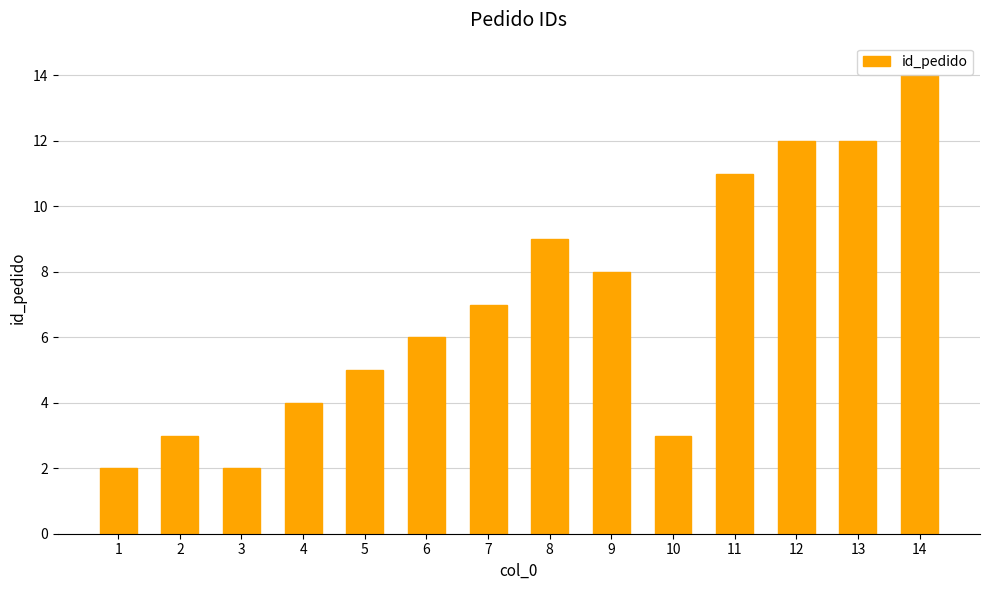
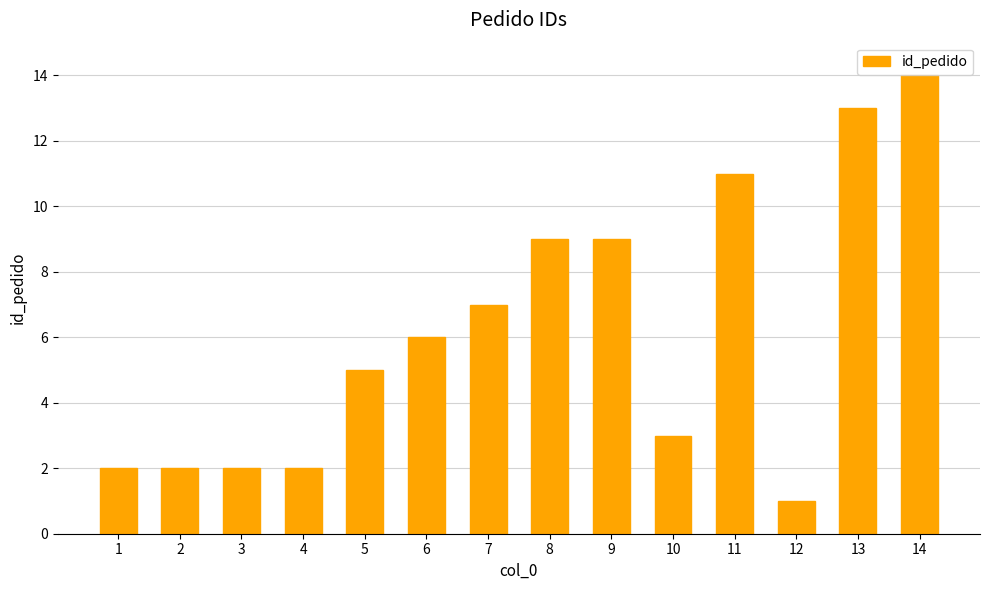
2: 3 -> 2
4: 4 -> 2
9: 8 -> 9
12: 12 -> 1
13: 12 -> 13
